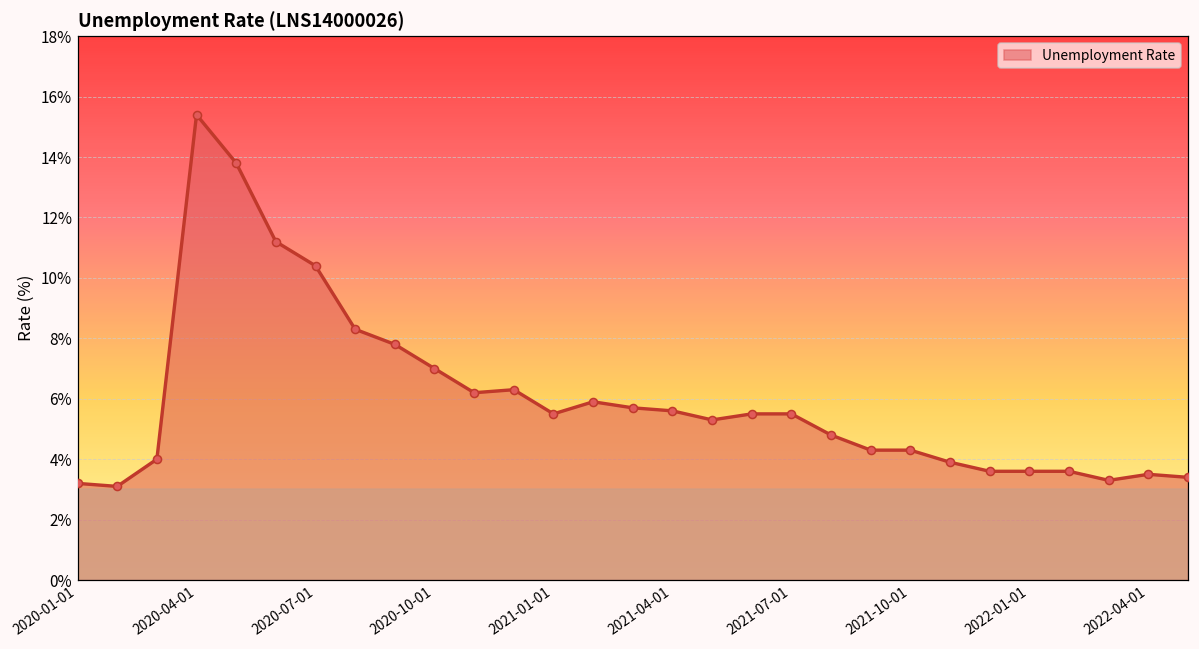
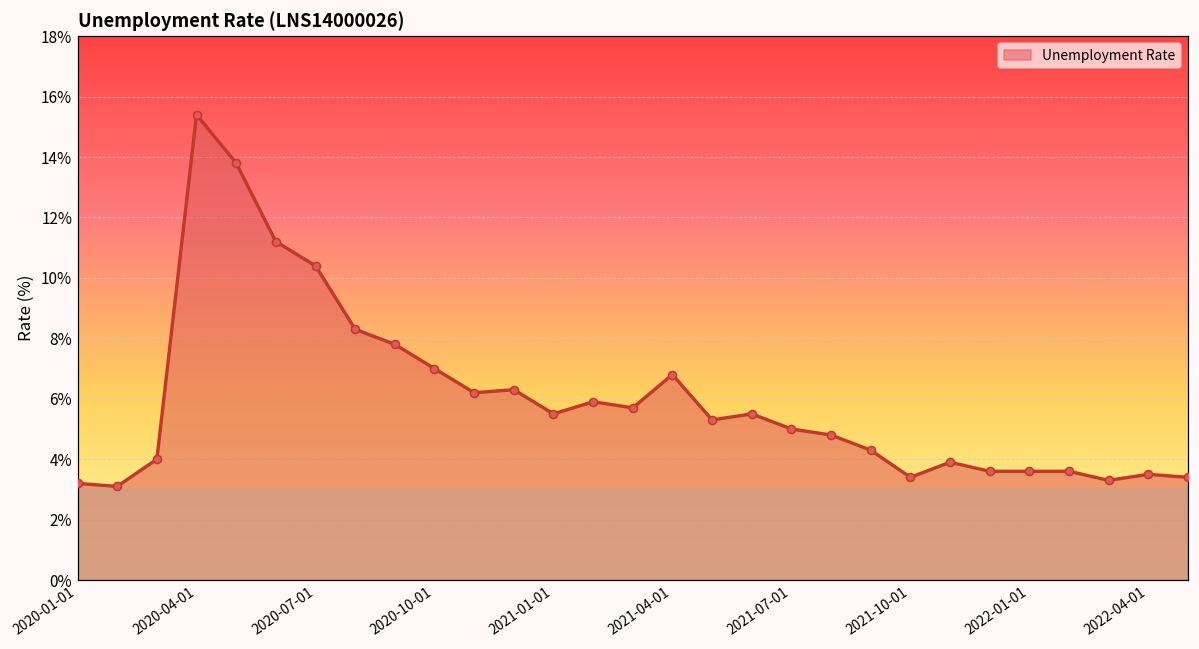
2021-04-01: 5.6% -> 6.8%
2021-07-01: 5.5% -> 5.0%
2021-10-01: 4.3% -> 3.4%
